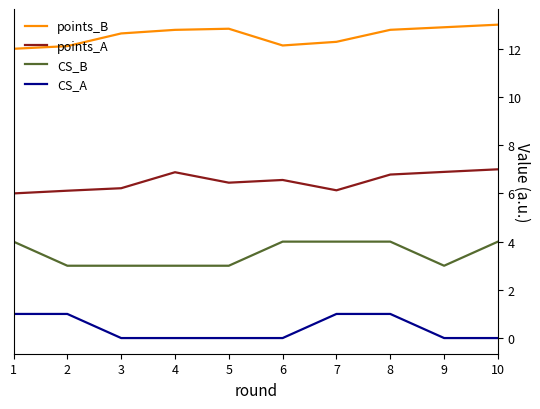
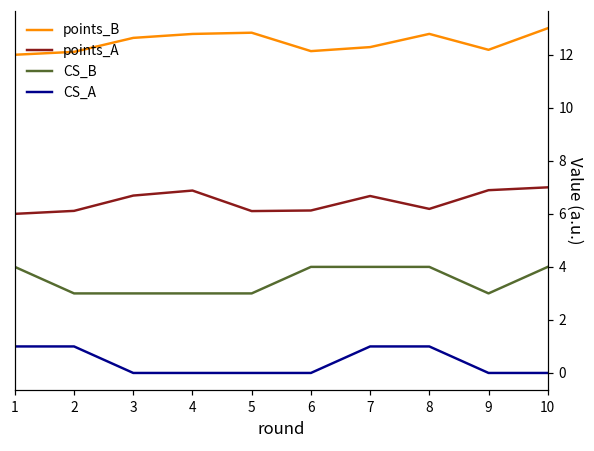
points_A, 3: 6.2 -> 6.7
points_A, 5: 6.4 -> 6.1
points_A, 6: 6.6 -> 6.1
points_A, 7: 6.1 -> 6.7
points_A, 8: 6.8 -> 6.2
points_B, 9: 12.9 -> 12.2
